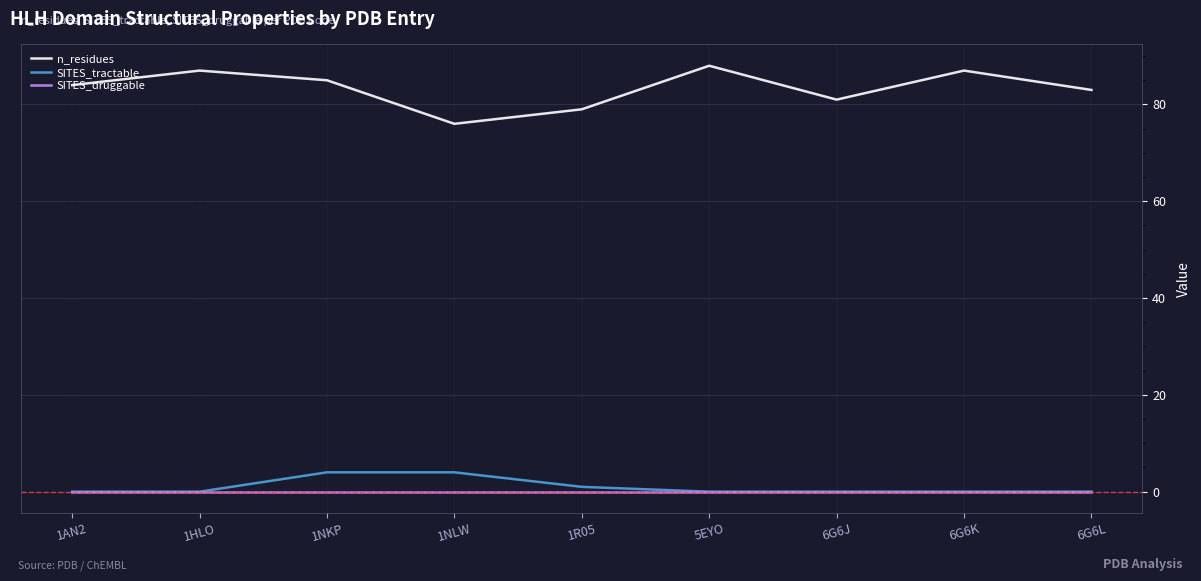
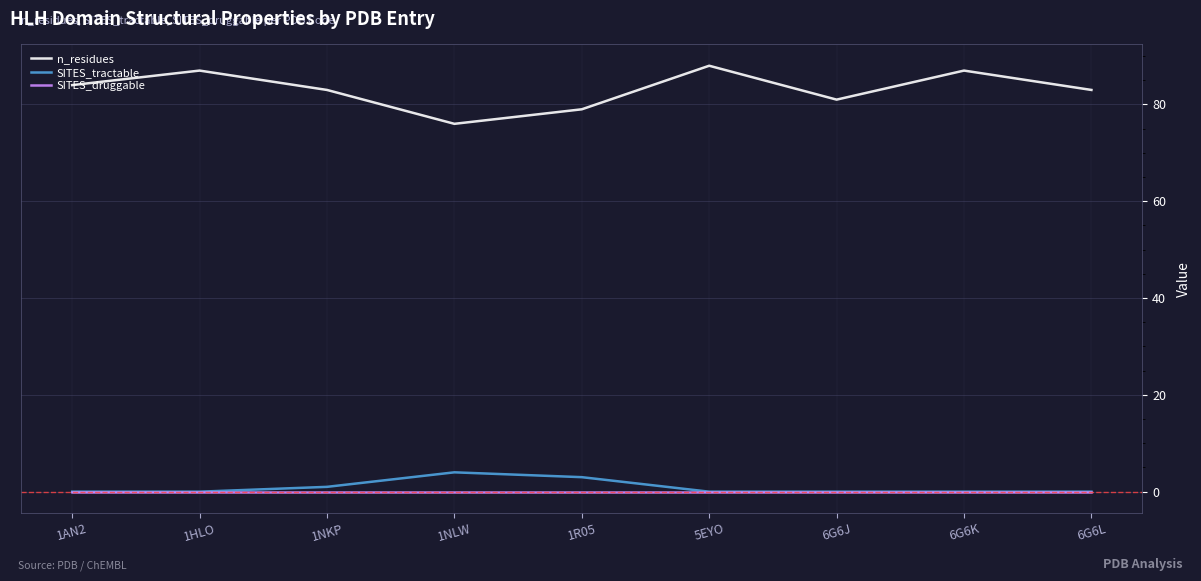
n_residues, 1NKP: 85 -> 83
SITES_tractable, 1NKP: 4 -> 1
SITES_tractable, 1R05: 1 -> 3
